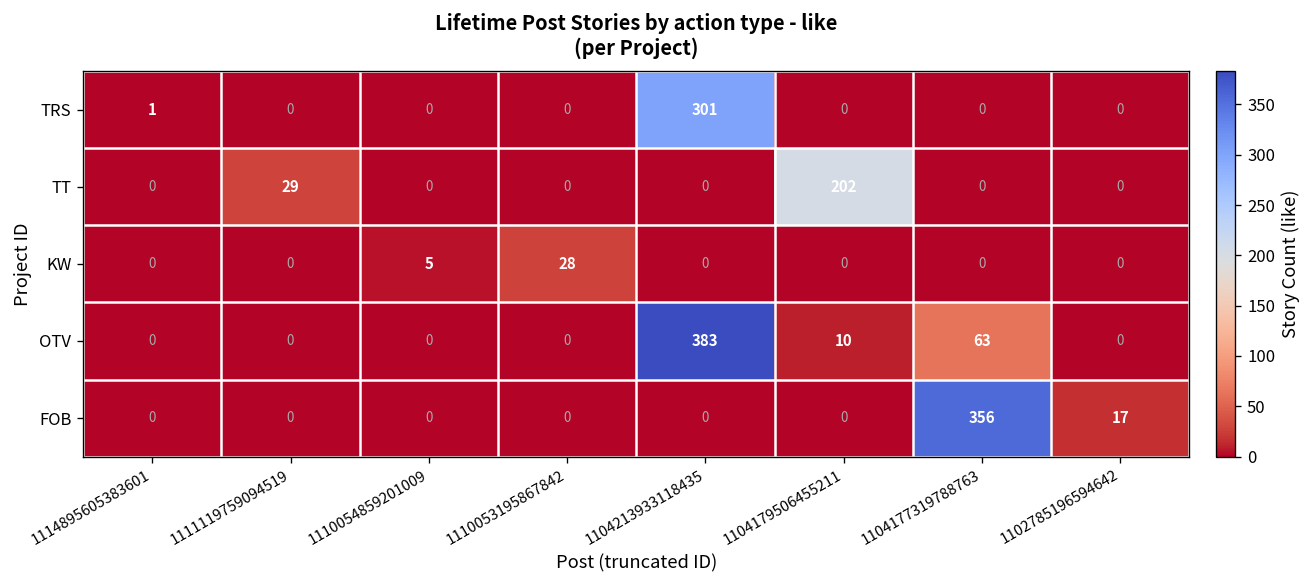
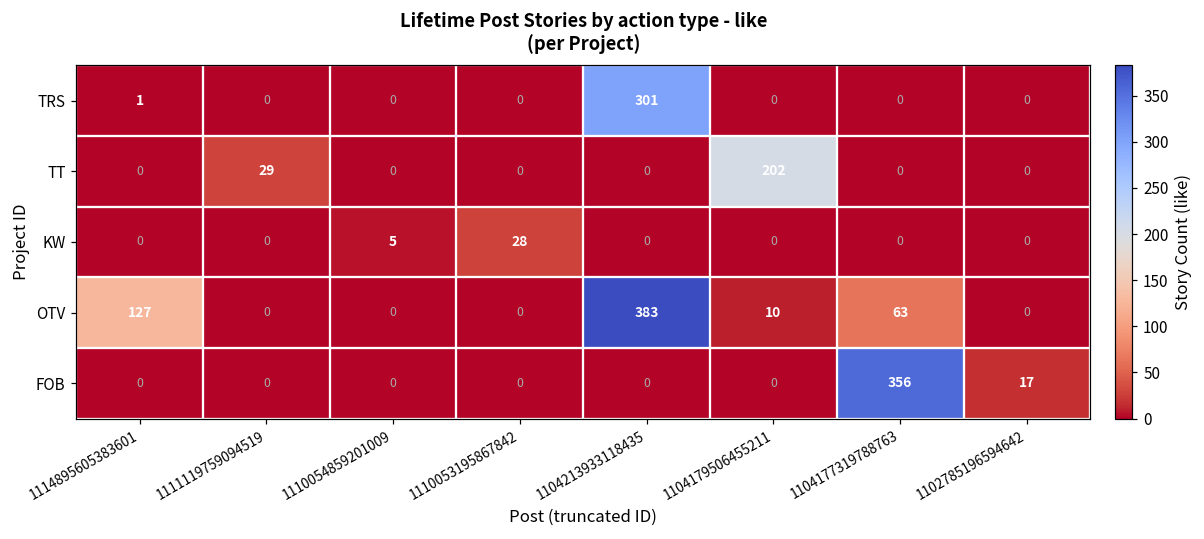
OTV, 1114895605383601: 0 -> 127
